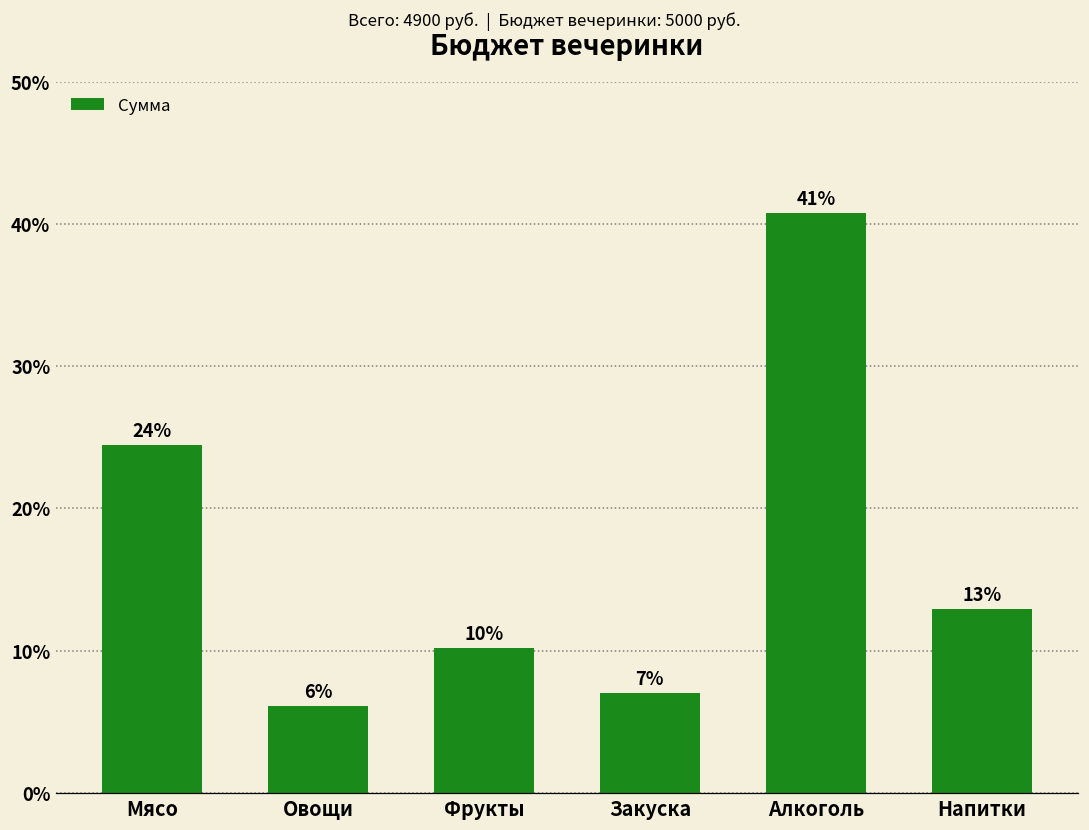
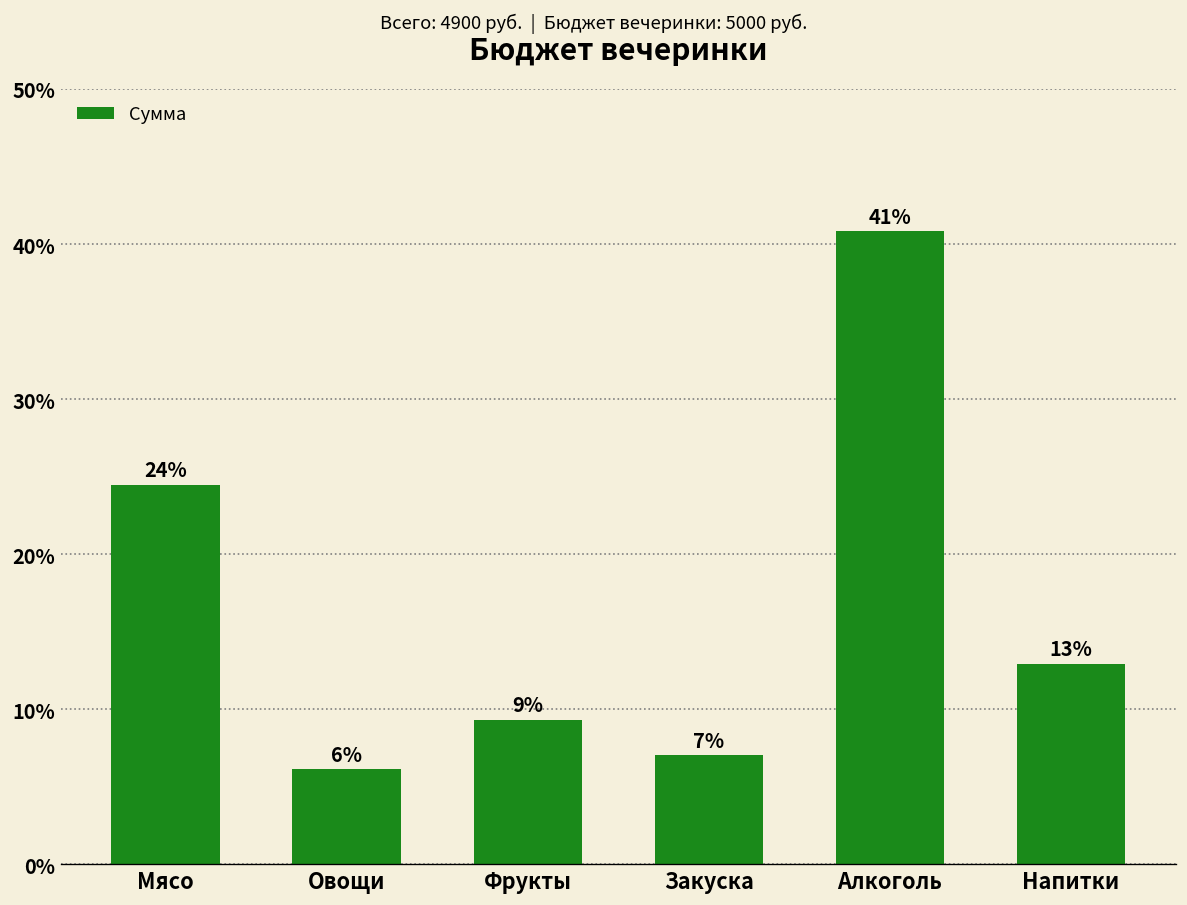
Фрукты: 10% -> 9%
